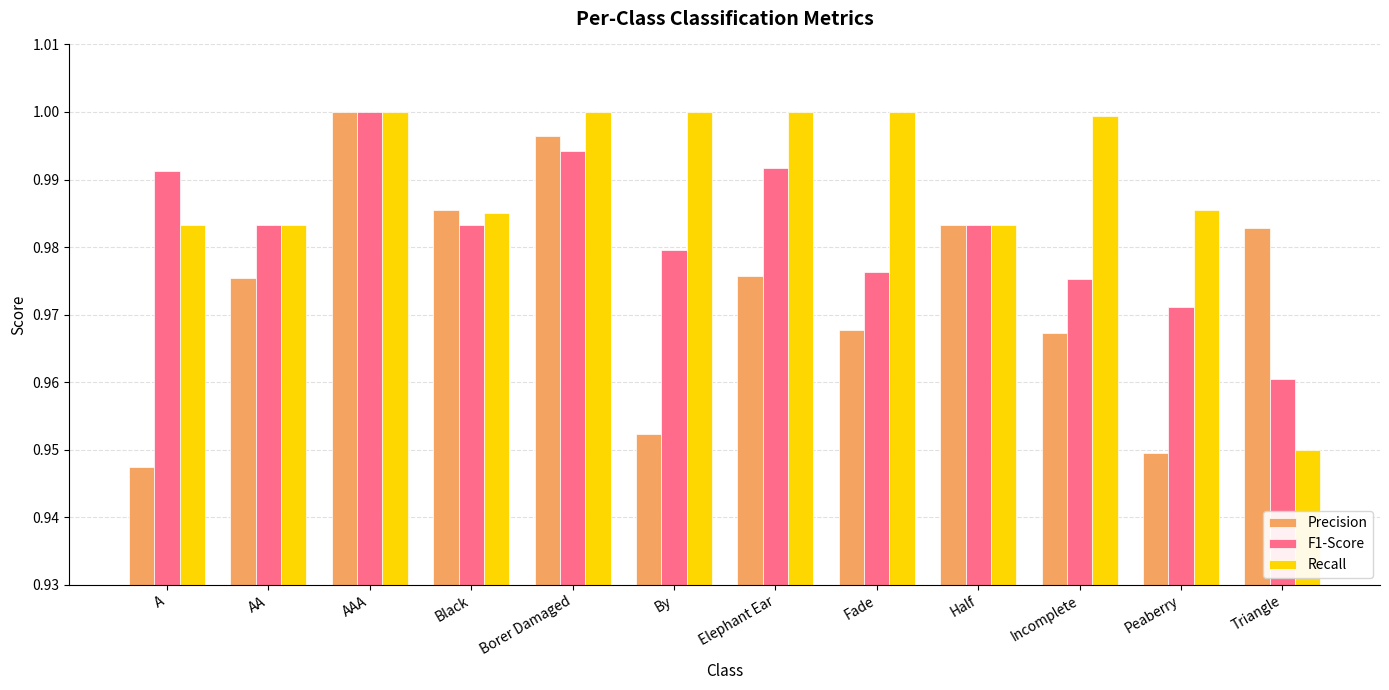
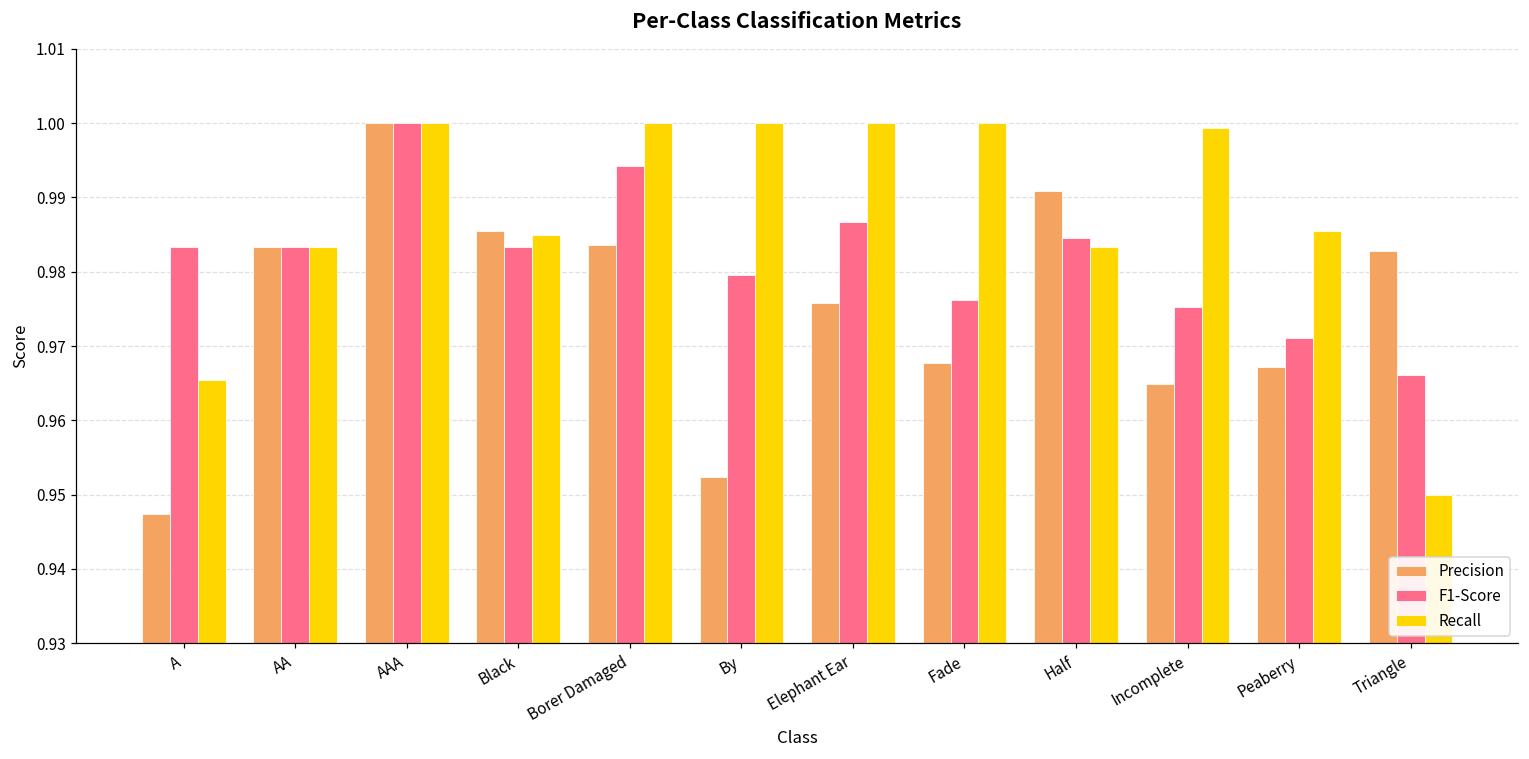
F1-Score, A: 0.991 -> 0.983
Recall, A: 0.983 -> 0.965
Precision, AA: 0.975 -> 0.983
Precision, Borer Damaged: 0.996 -> 0.984
F1-Score, Elephant Ear: 0.992 -> 0.987
Precision, Half: 0.983 -> 0.991
F1-Score, Half: 0.983 -> 0.985
Precision, Incomplete: 0.967 -> 0.965
Precision, Peaberry: 0.949 -> 0.967
F1-Score, Triangle: 0.961 -> 0.966
